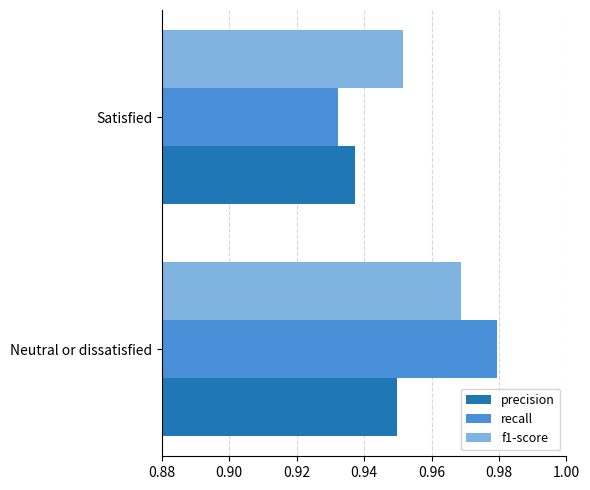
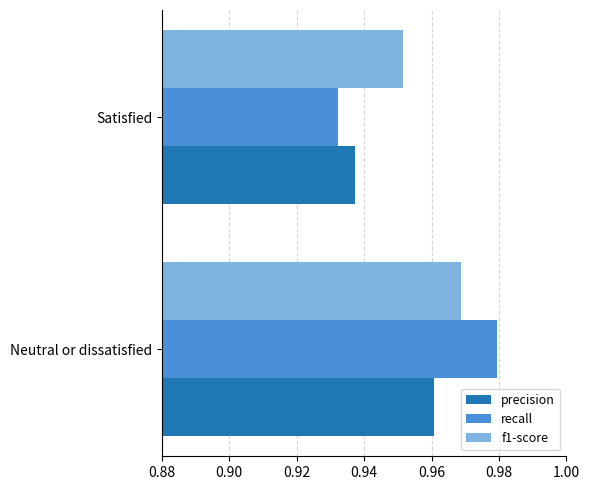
precision, Neutral or dissatisfied: 0.950 -> 0.961
